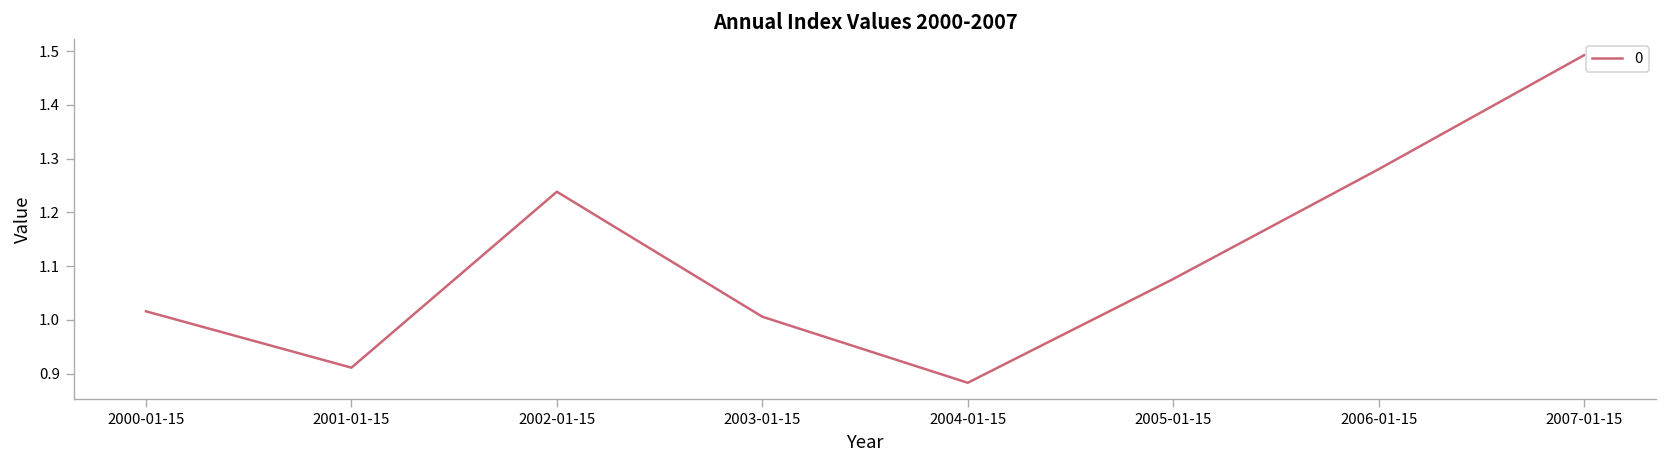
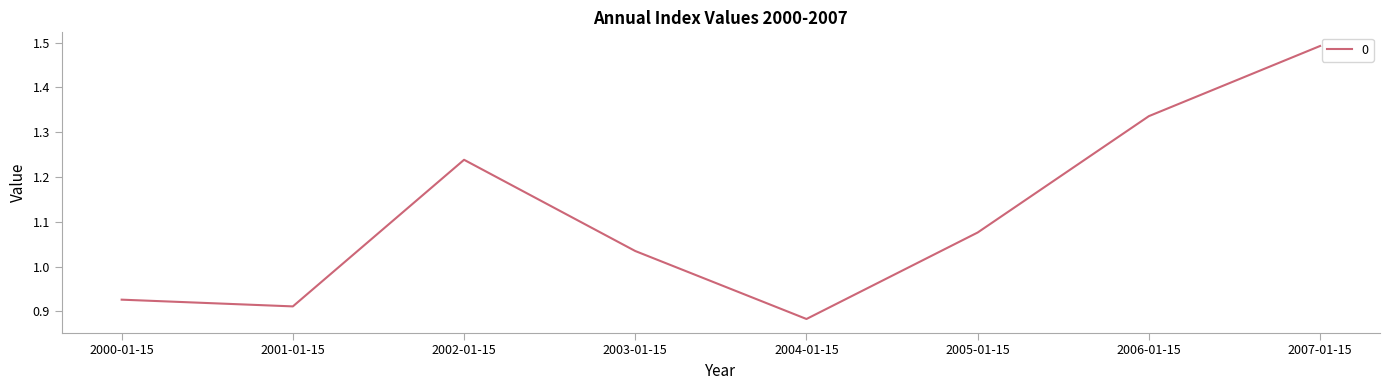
2000-01-15: 1.02 -> 0.93
2003-01-15: 1.01 -> 1.03
2006-01-15: 1.28 -> 1.34
